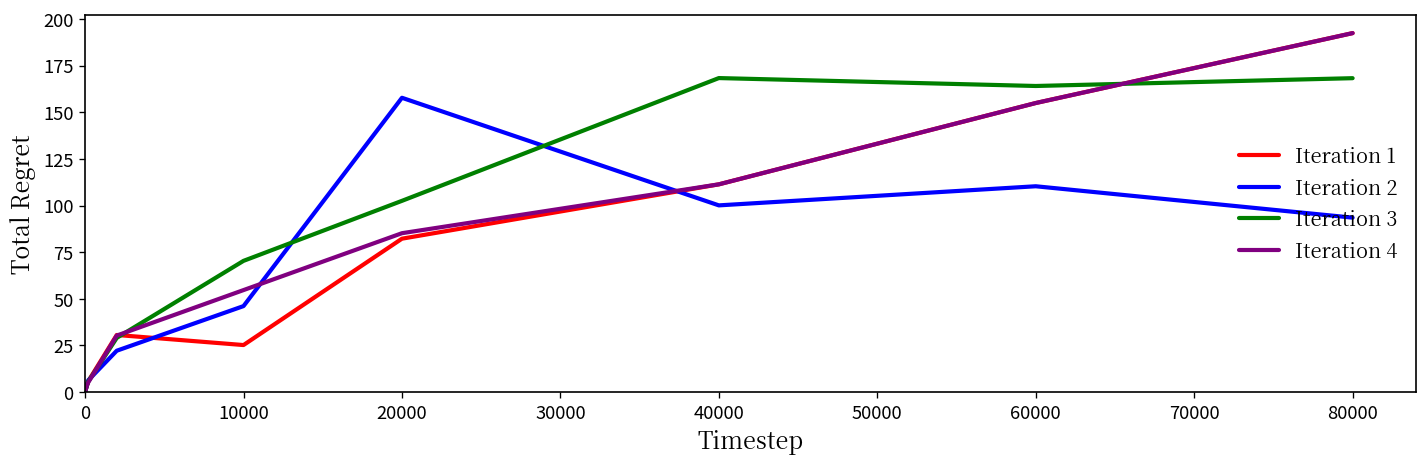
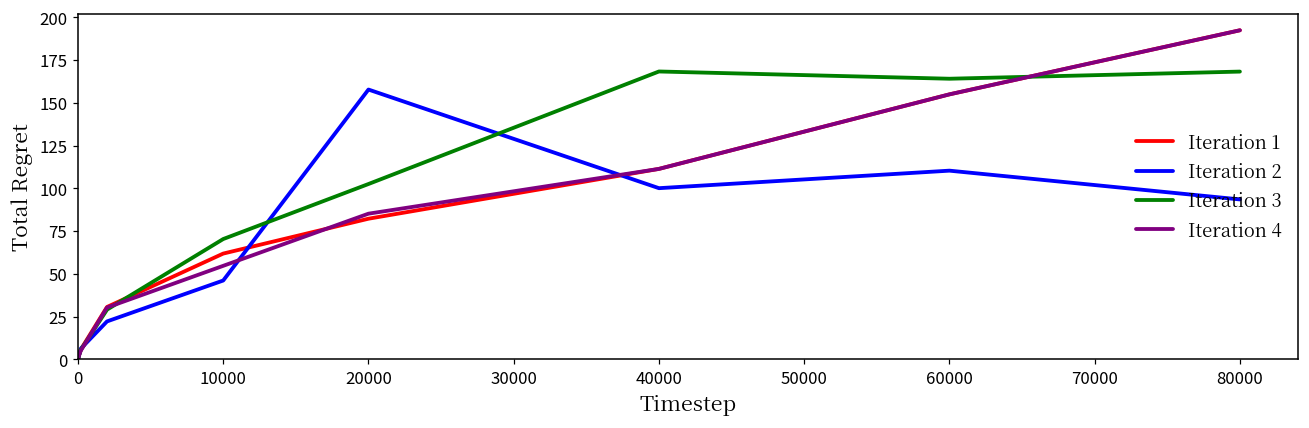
Iteration 1, 10000: 25 -> 62
